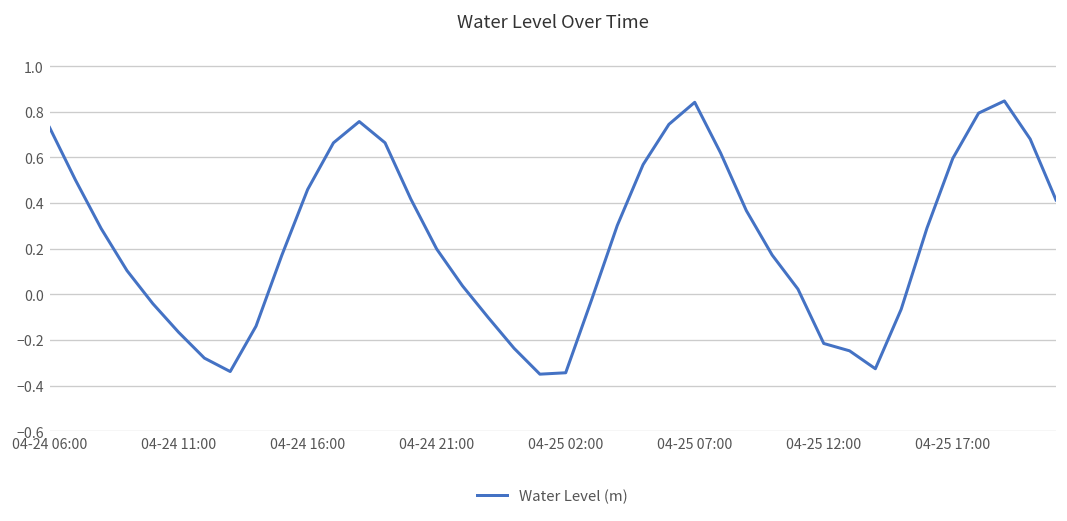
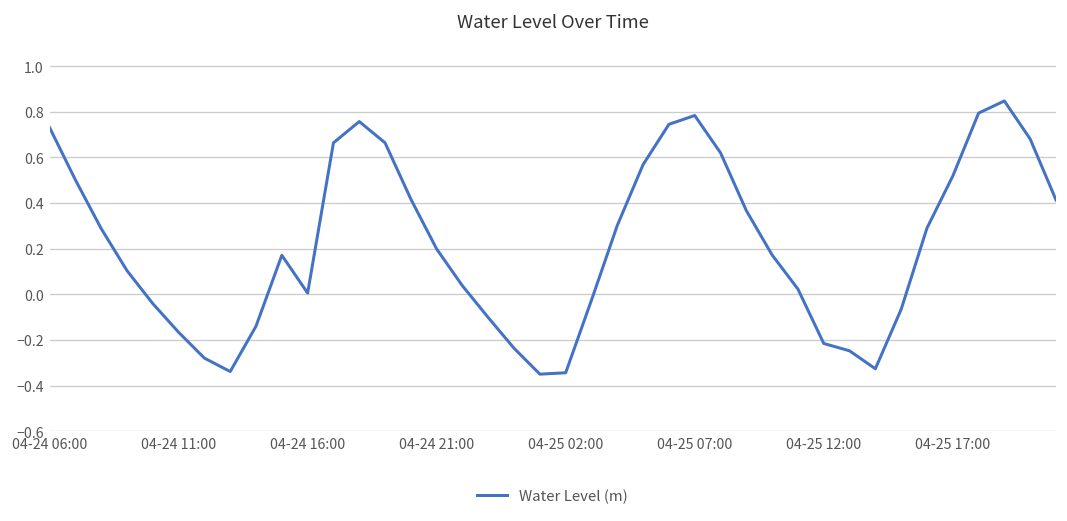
04-24 16:00: 0.46 -> 0.01
04-25 07:00: 0.84 -> 0.78
04-25 17:00: 0.60 -> 0.52
